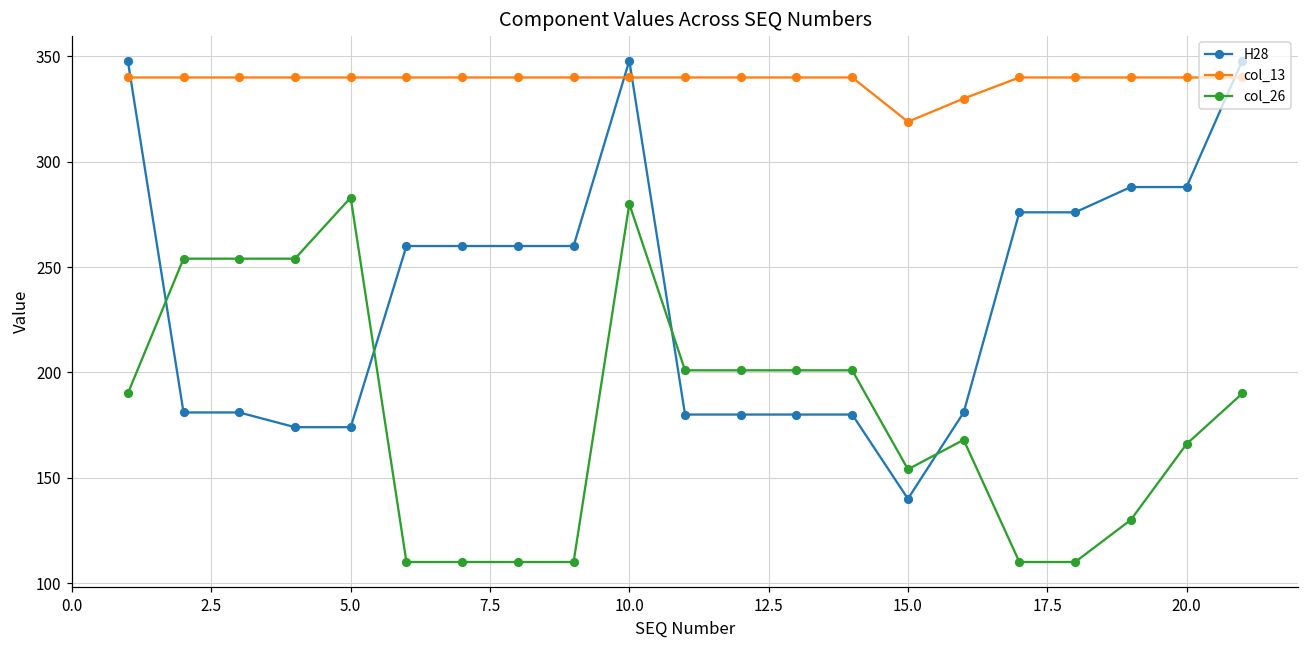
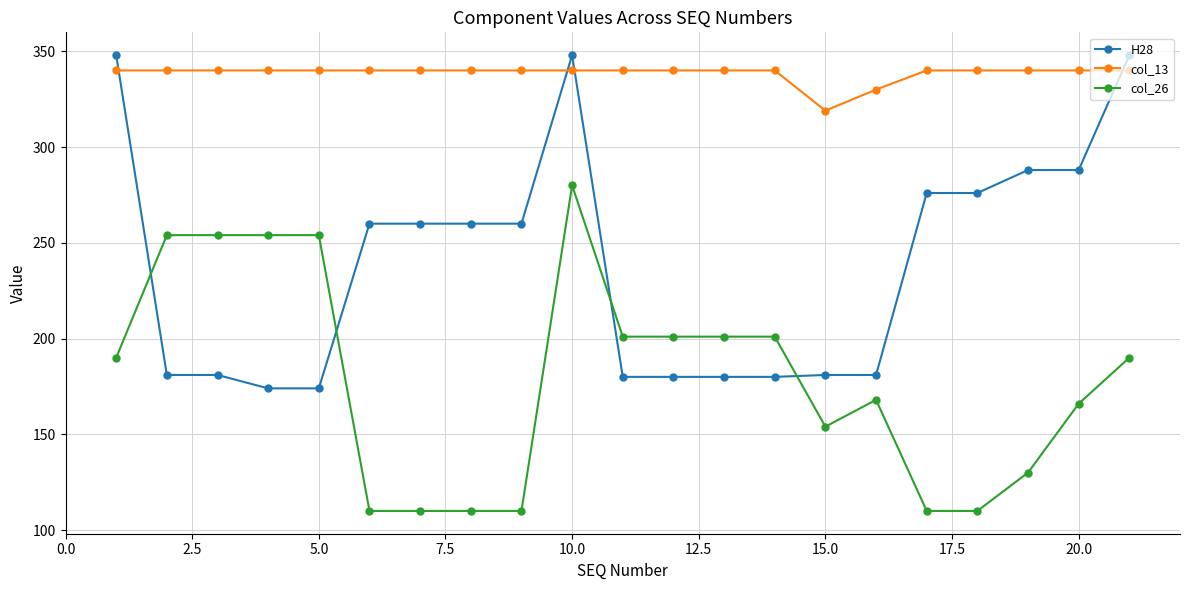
col_26, 5.0: 283 -> 254
H28, 15.0: 140 -> 181
